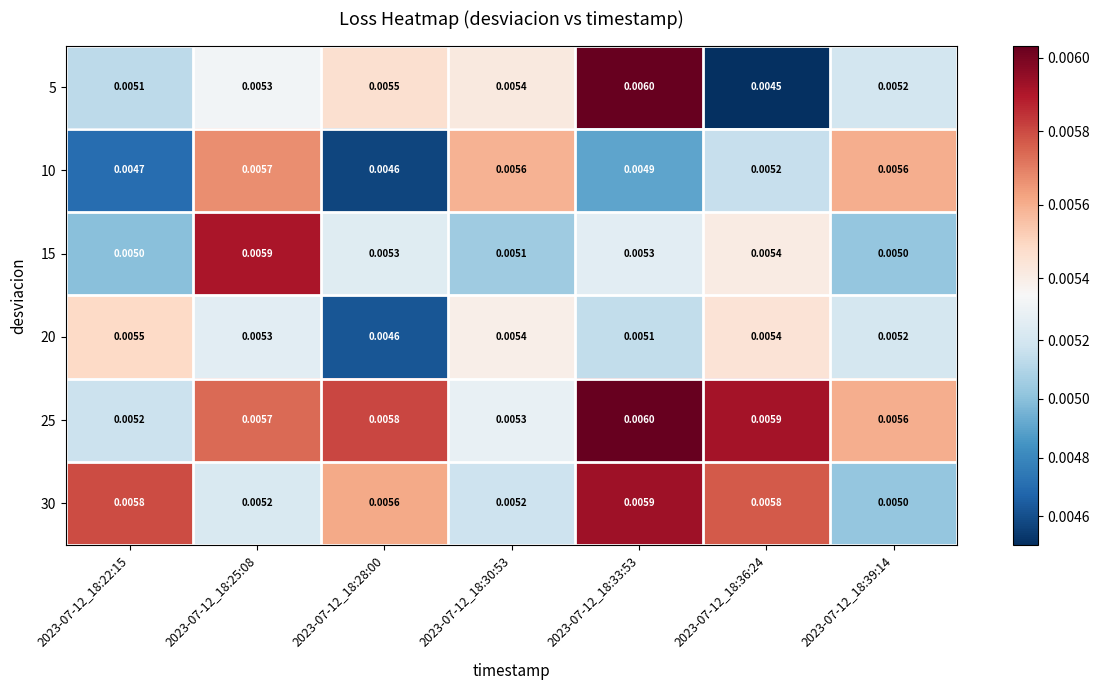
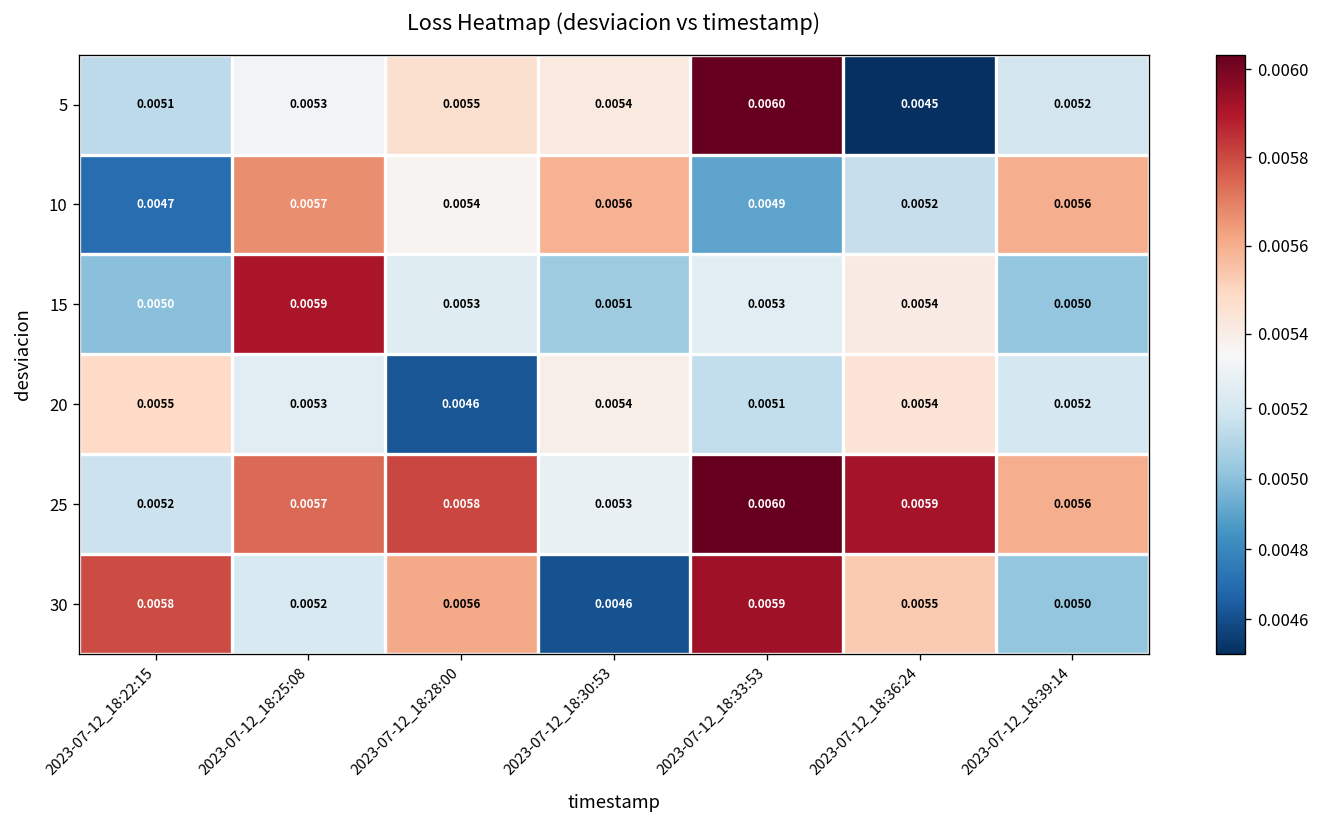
10, 2023-07-12_18:28:00: 0.0046 -> 0.0054
30, 2023-07-12_18:30:53: 0.0052 -> 0.0046
30, 2023-07-12_18:36:24: 0.0058 -> 0.0055
